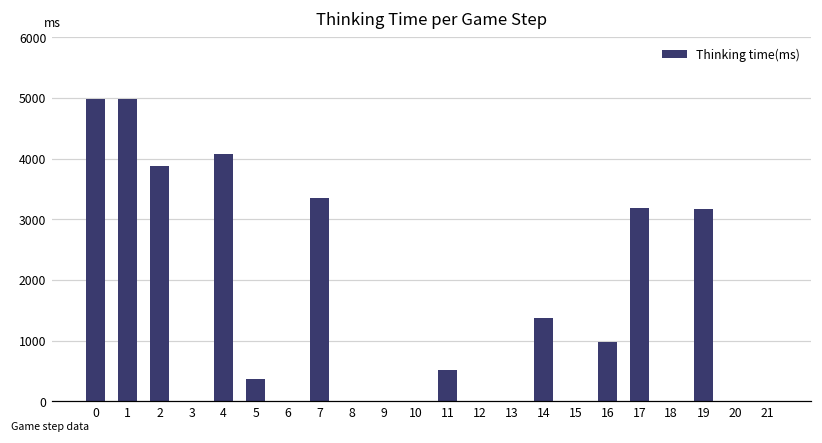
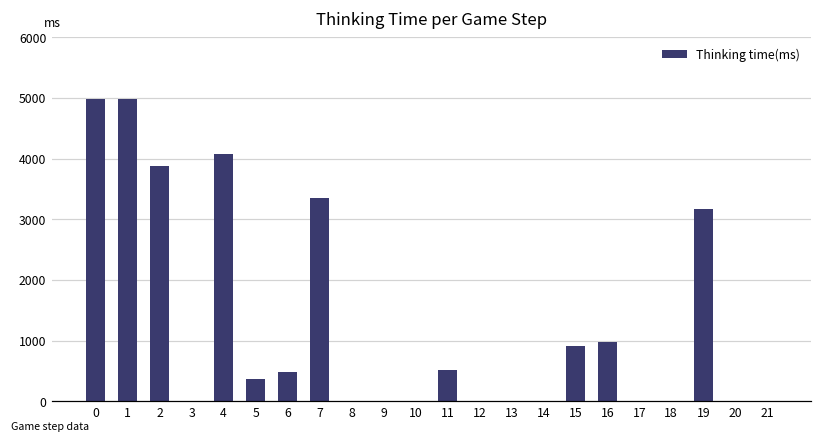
6: 0 -> 500
14: 1400 -> 0
15: 0 -> 900
17: 3200 -> 0
